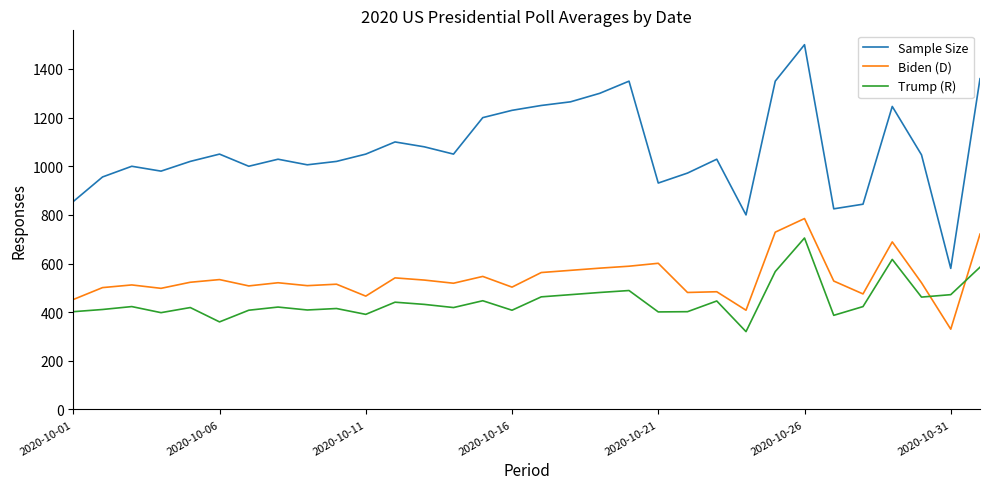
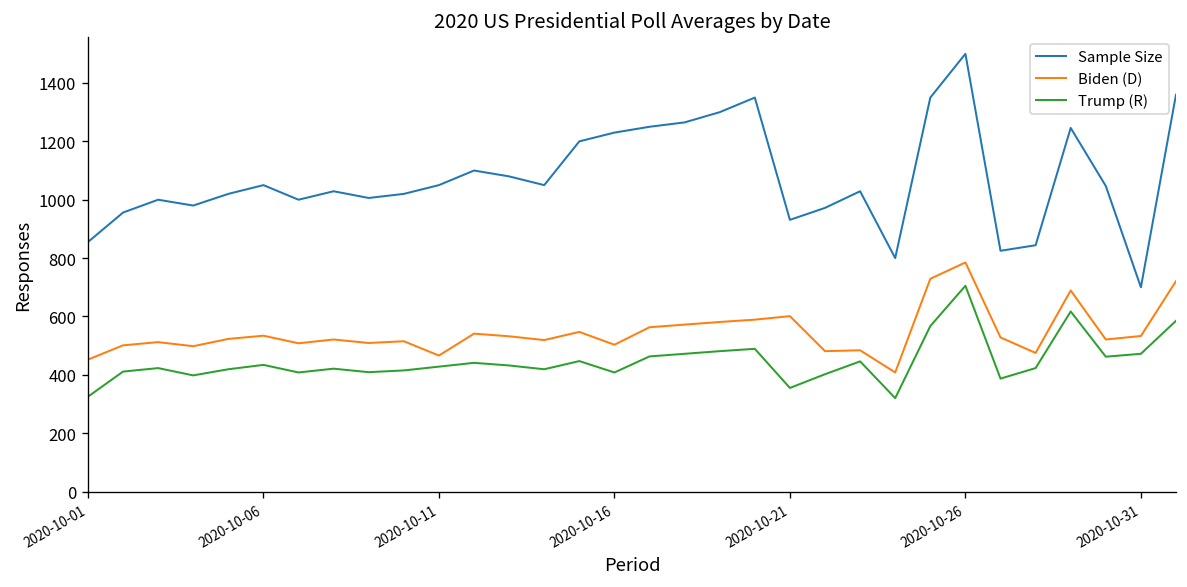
Trump (R), 2020-10-01: 400 -> 330
Trump (R), 2020-10-06: 360 -> 430
Trump (R), 2020-10-11: 390 -> 430
Trump (R), 2020-10-21: 400 -> 360
Sample Size, 2020-10-31: 580 -> 700
Biden (D), 2020-10-31: 330 -> 530
